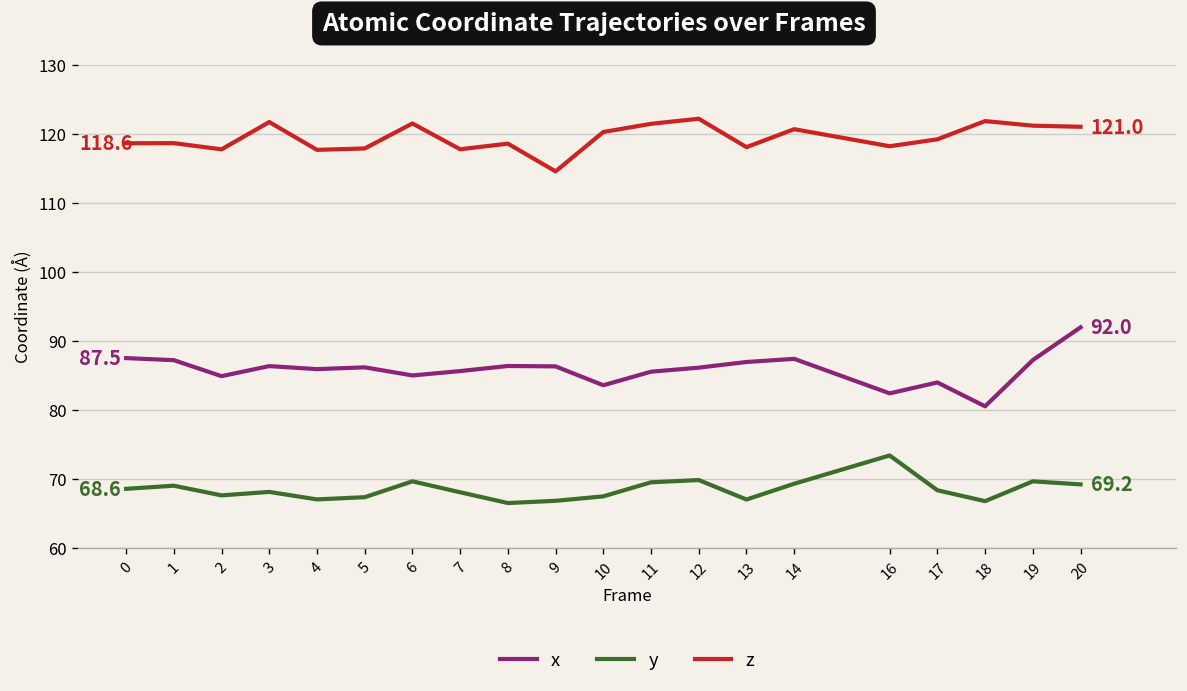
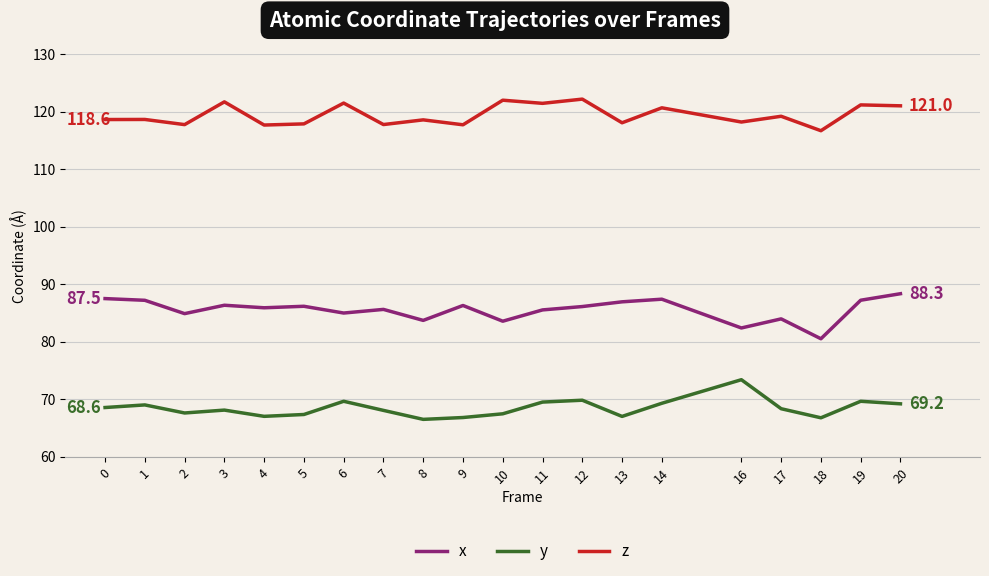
x, 8: 86 -> 84
z, 9: 115 -> 118
z, 10: 120 -> 122
z, 18: 122 -> 117
x, 20: 92.0 -> 88.3
